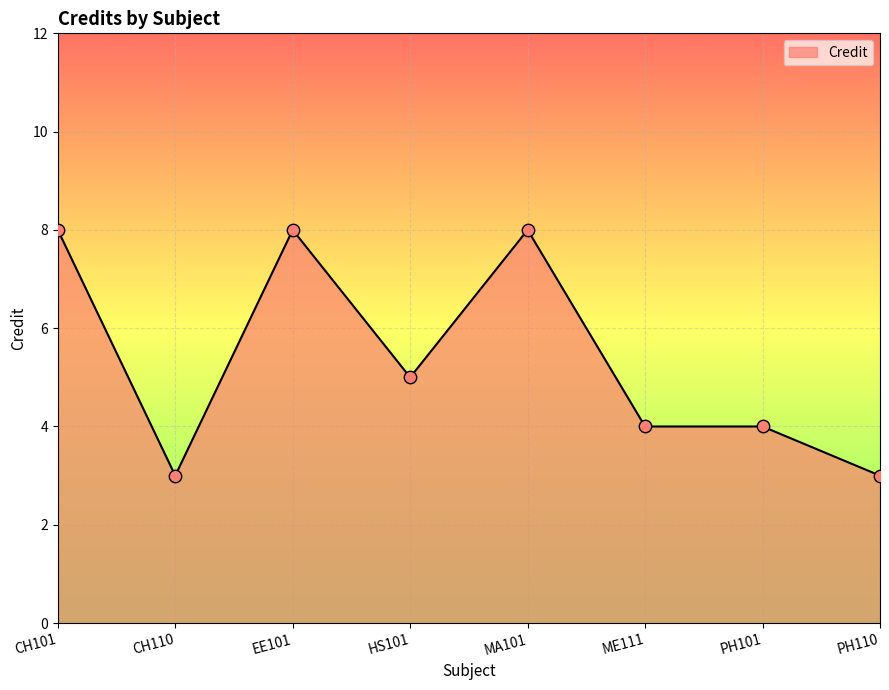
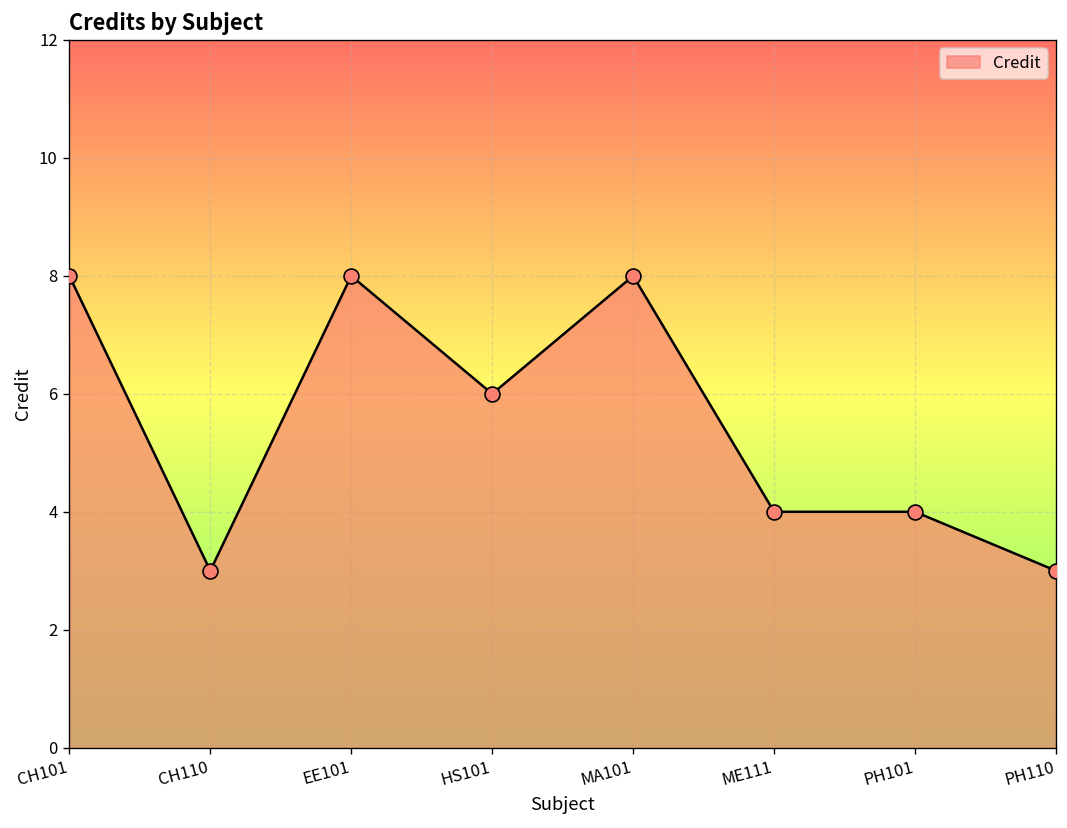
HS101: 5 -> 6
